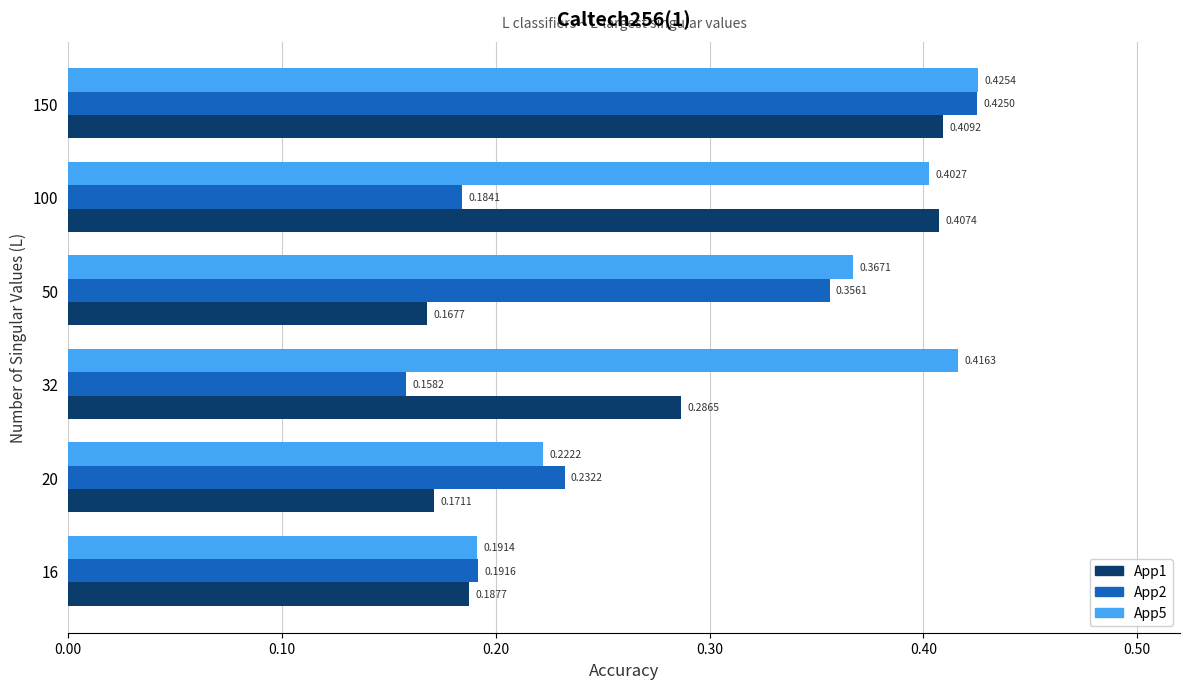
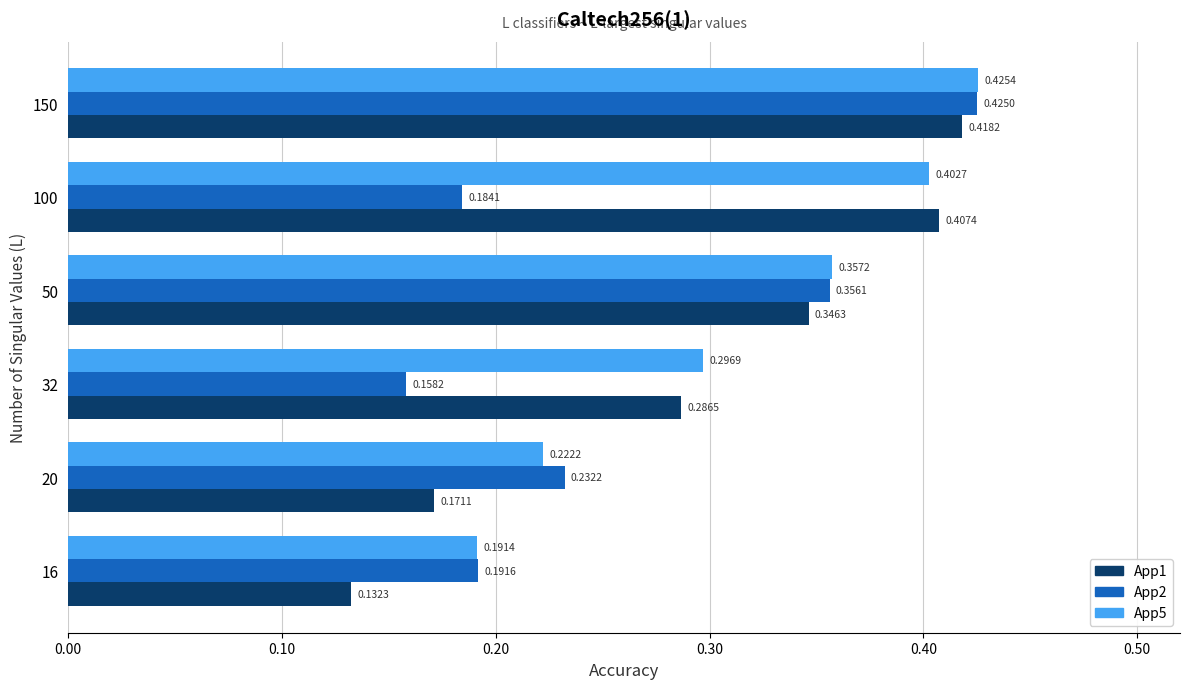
App1, 150: 0.4092 -> 0.4182
App5, 50: 0.3671 -> 0.3572
App1, 50: 0.1677 -> 0.3463
App5, 32: 0.4163 -> 0.2969
App1, 16: 0.1877 -> 0.1323
